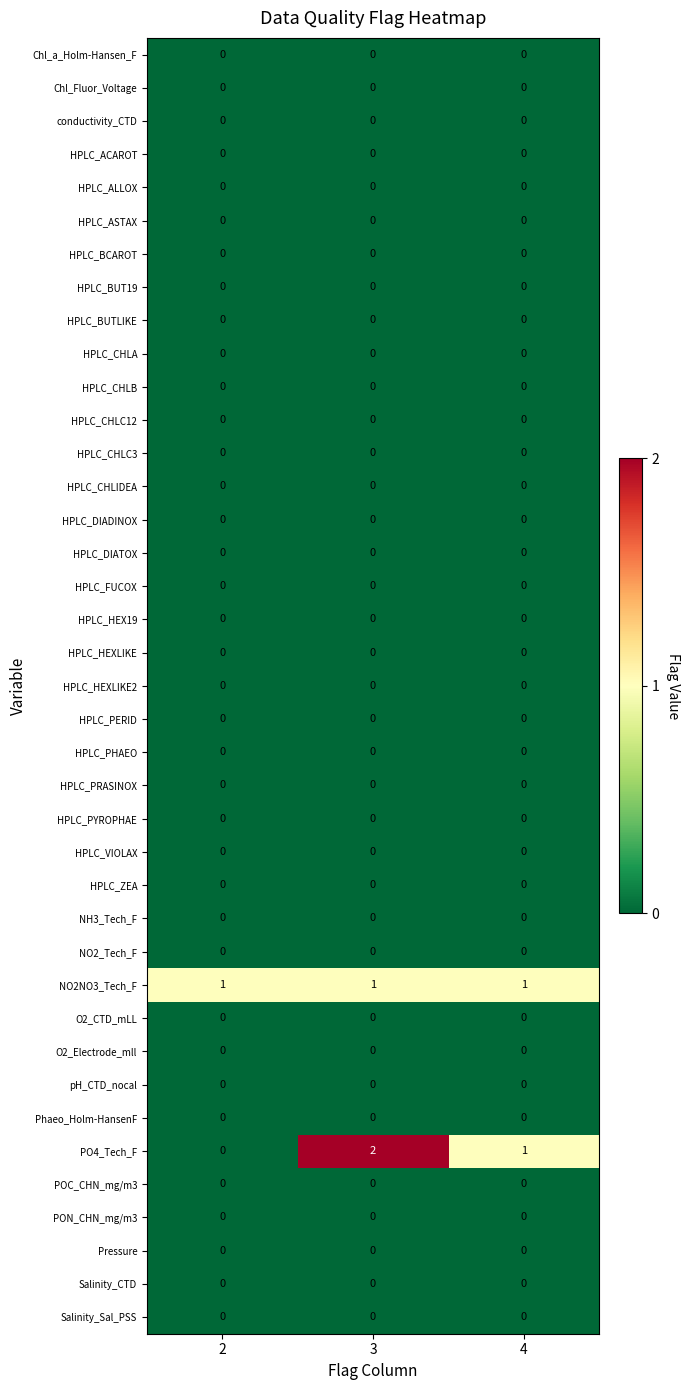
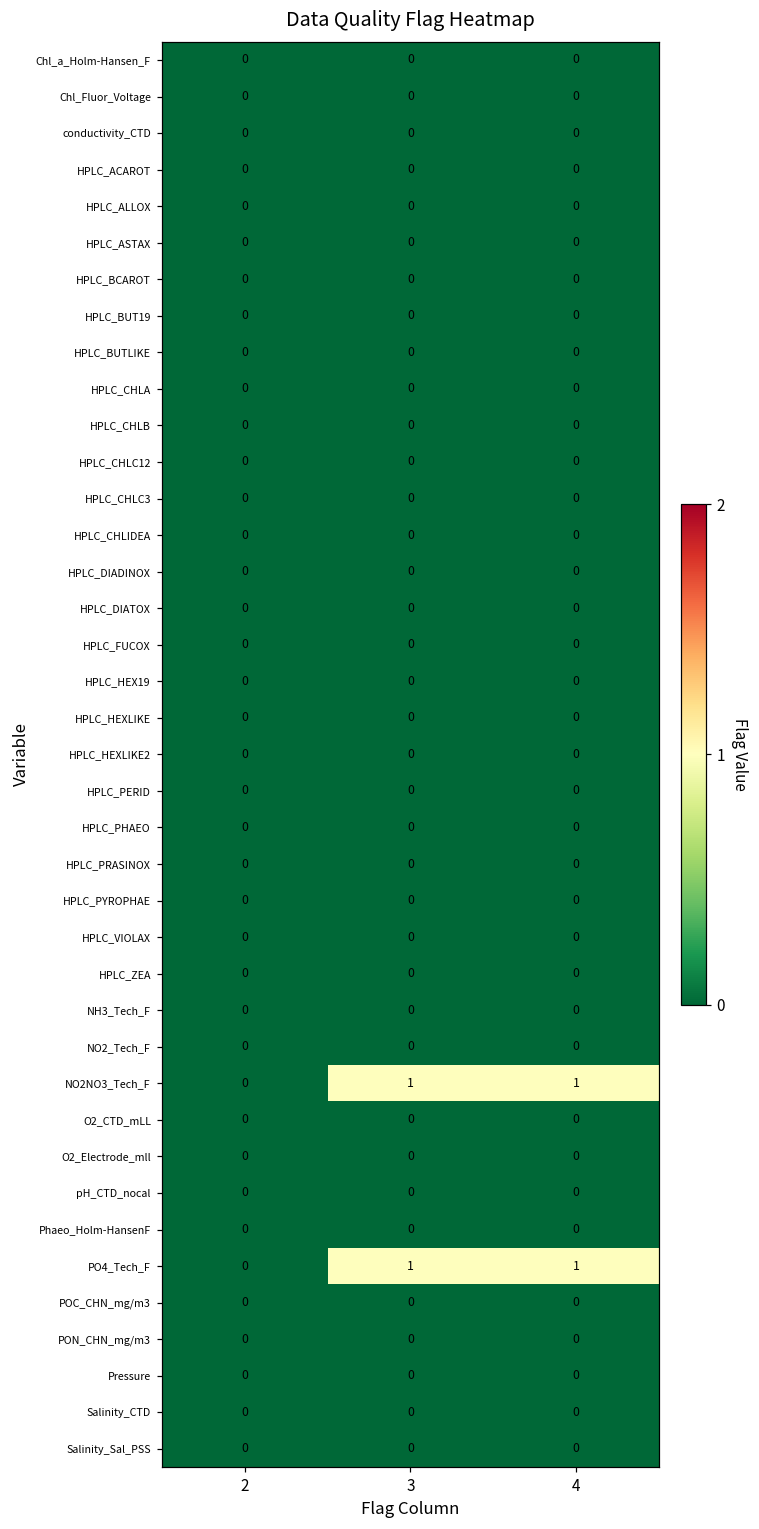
NO2NO3_Tech_F, 2: 1 -> 0
PO4_Tech_F, 3: 2 -> 1
